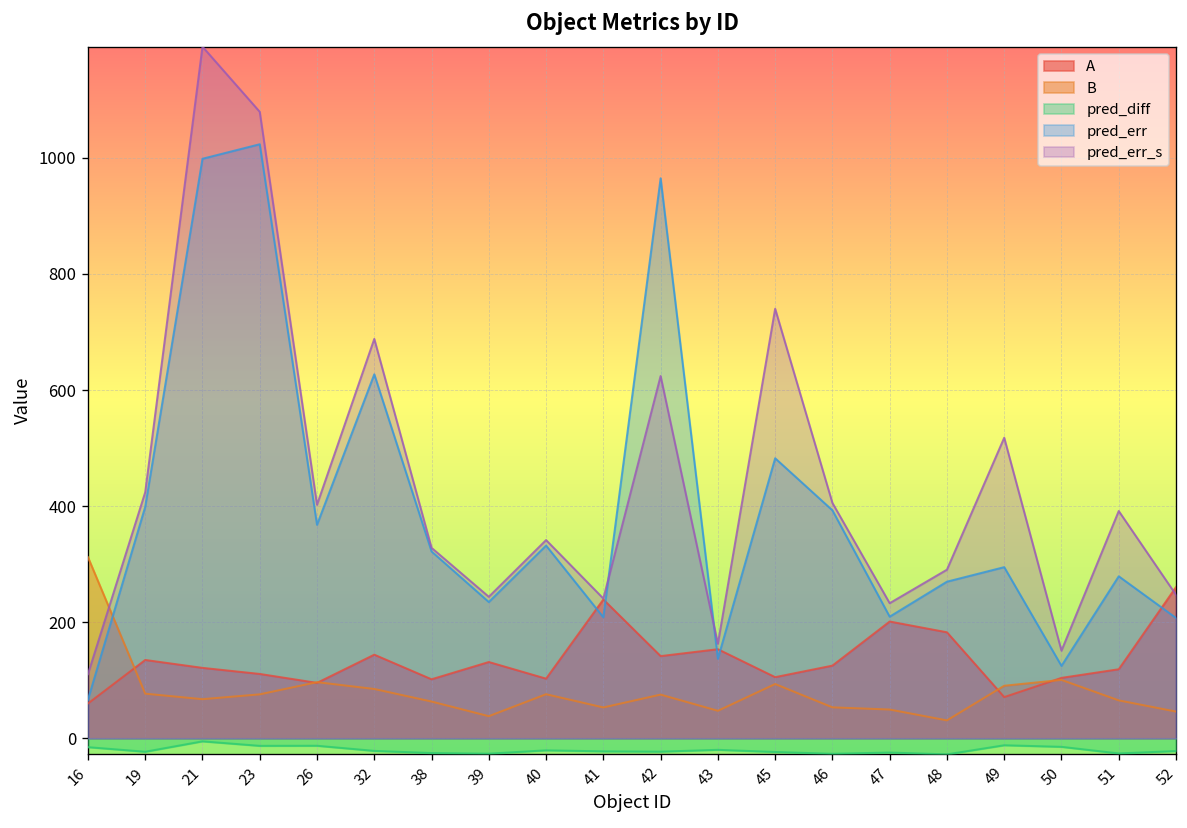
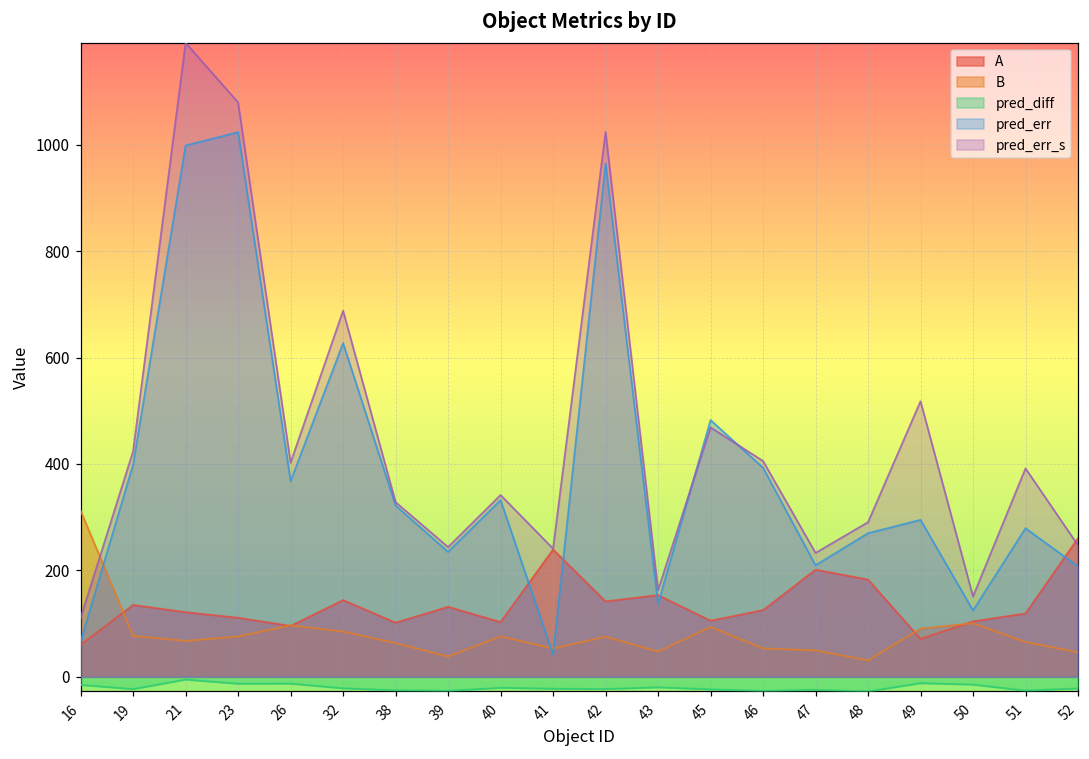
pred_err, 41: 210 -> 40
pred_err_s, 42: 620 -> 1020
pred_err_s, 45: 740 -> 470
